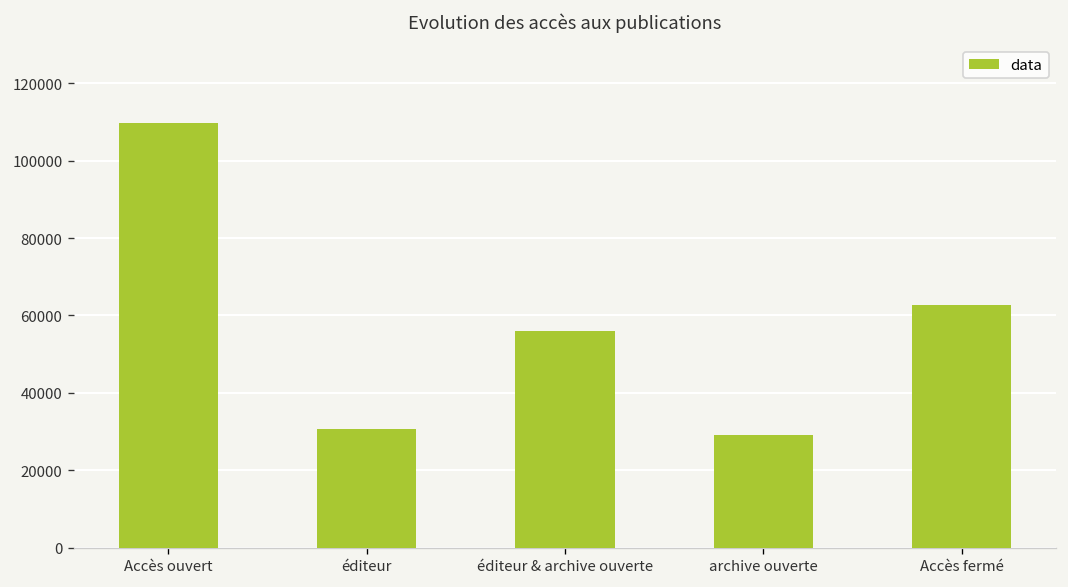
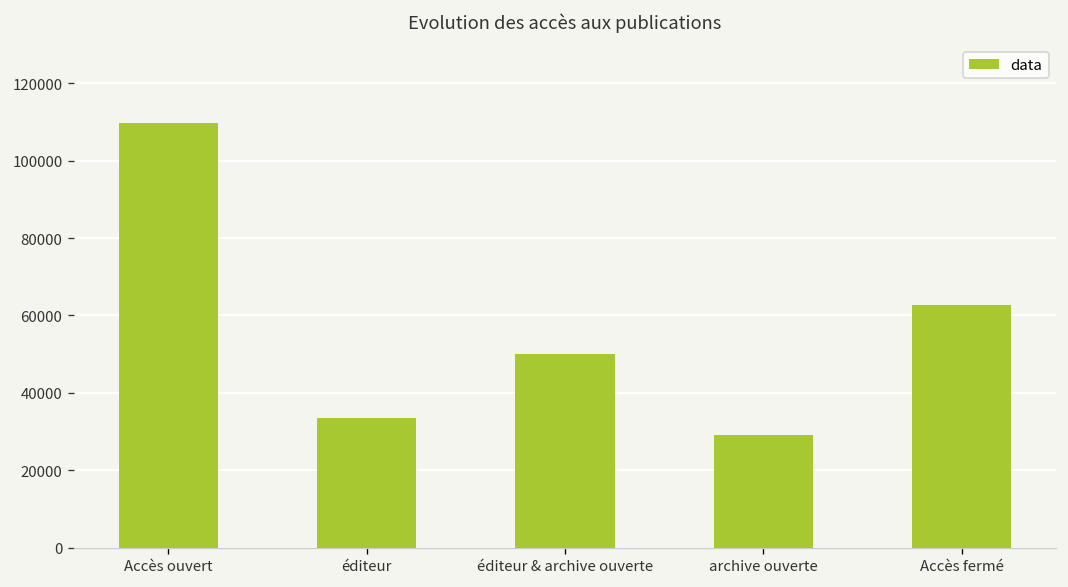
éditeur: 31000 -> 34000
éditeur & archive ouverte: 56000 -> 50000
